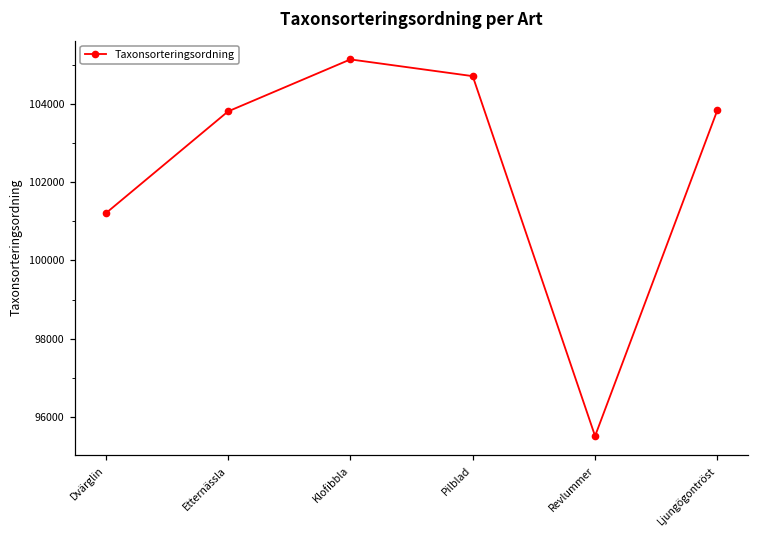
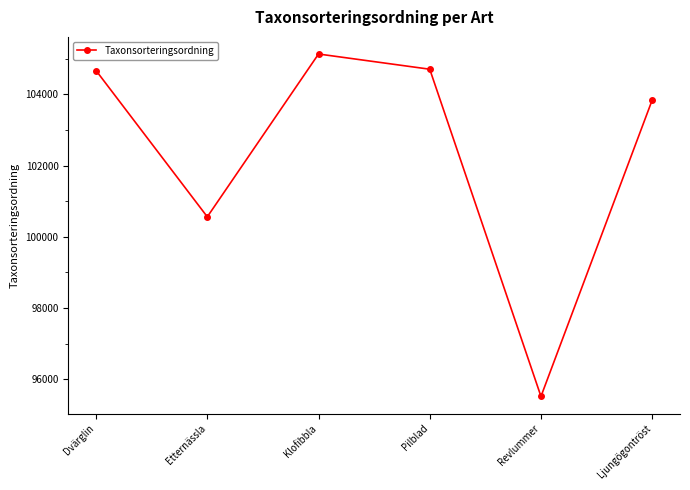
Dvärglin: 101200 -> 104700
Etternässla: 103800 -> 100600
